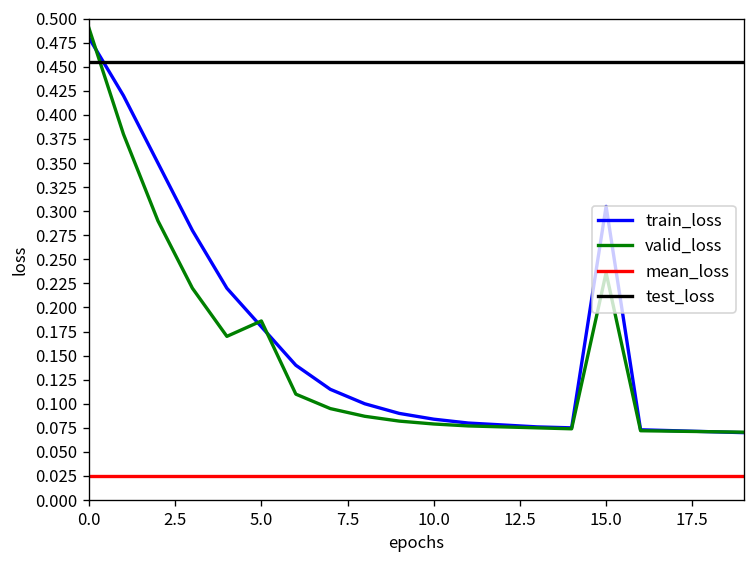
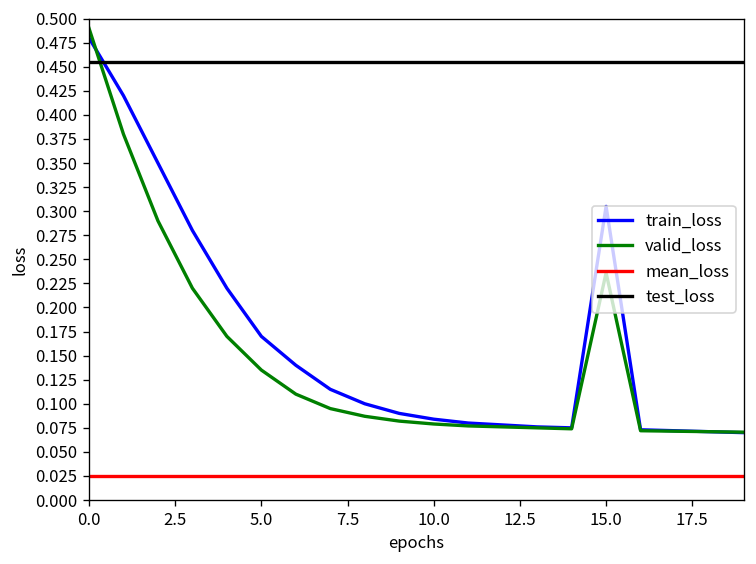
train_loss, 5.0: 0.18 -> 0.17
valid_loss, 5.0: 0.19 -> 0.14
